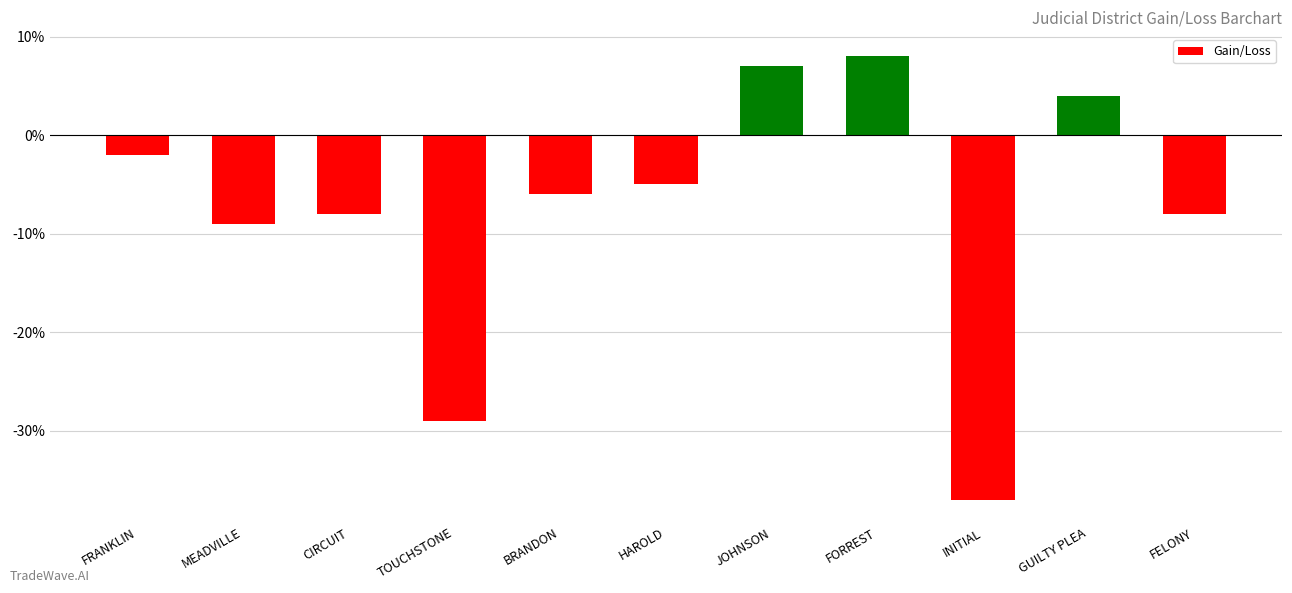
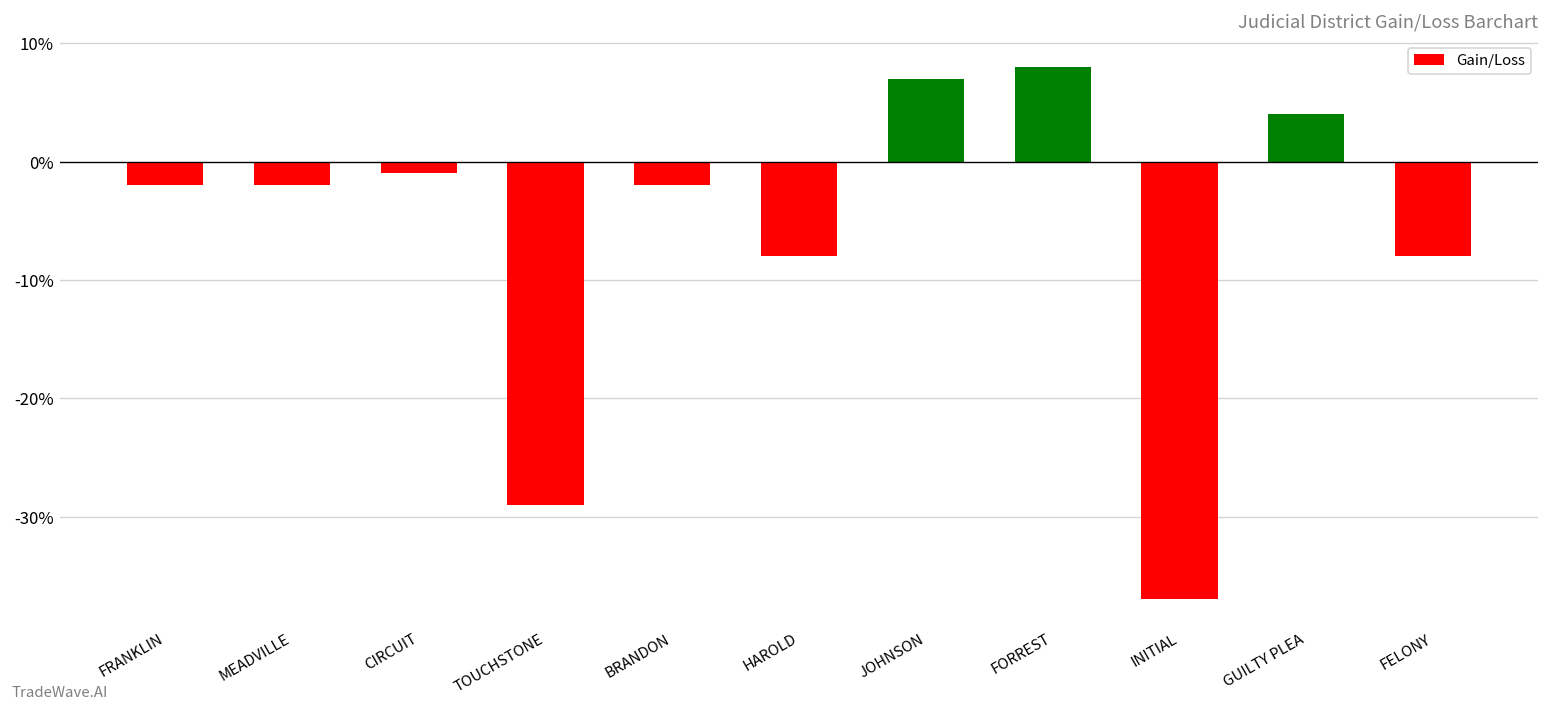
MEADVILLE: -9% -> -2%
CIRCUIT: -8% -> -1%
BRANDON: -6% -> -2%
HAROLD: -5% -> -8%
